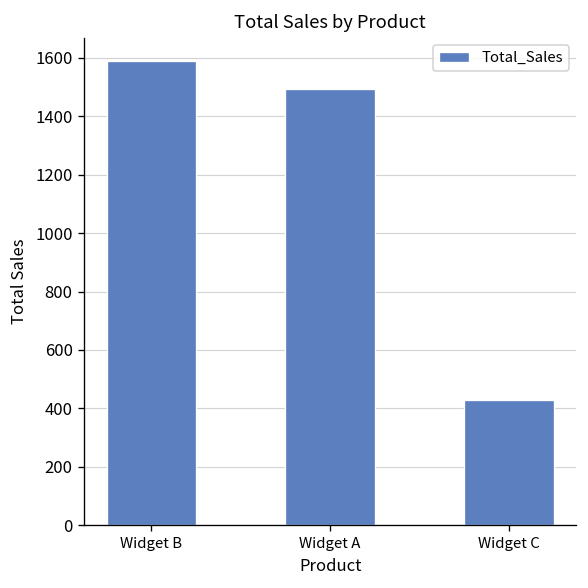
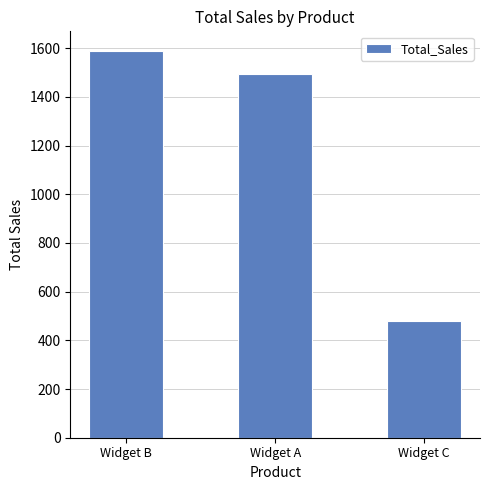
Widget C: 430 -> 480
